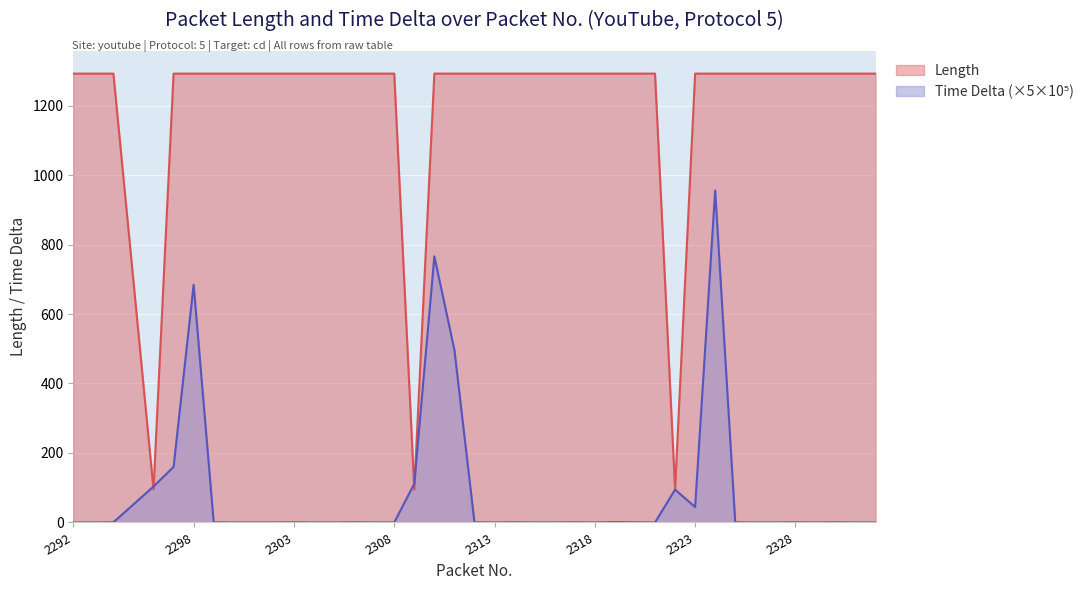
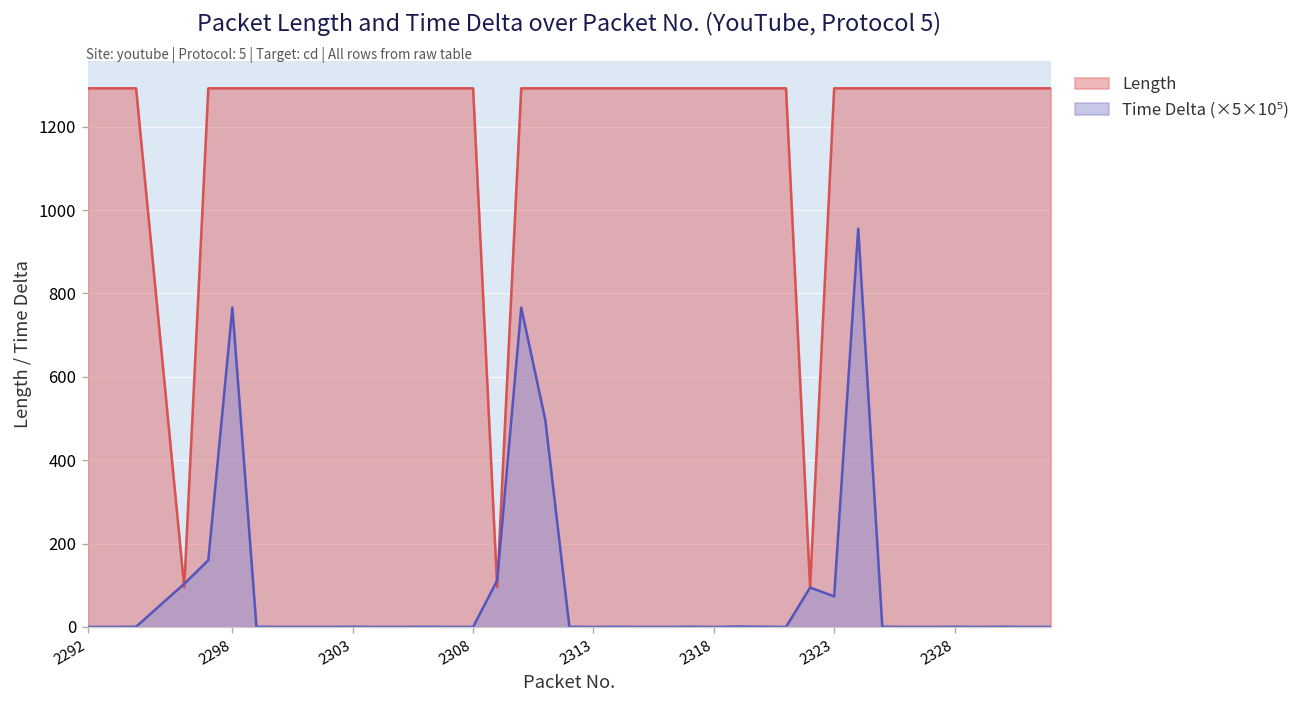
Time Delta (×5×10⁵), 2298: 680 -> 770
Time Delta (×5×10⁵), 2323: 40 -> 70
